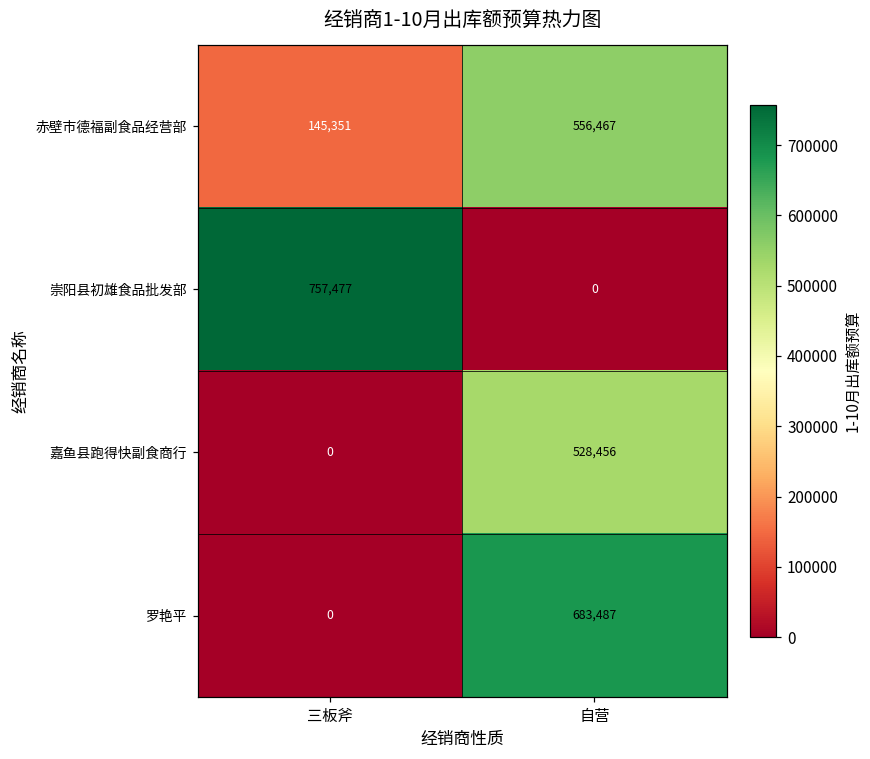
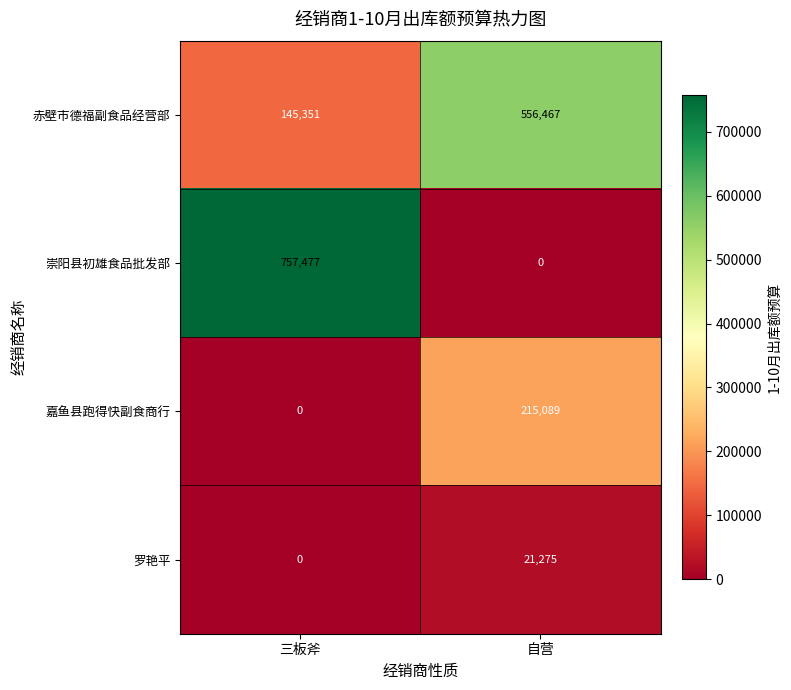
嘉鱼县跑得快副食商行, 自营: 528,456 -> 215,089
罗艳平, 自营: 683,487 -> 21,275
